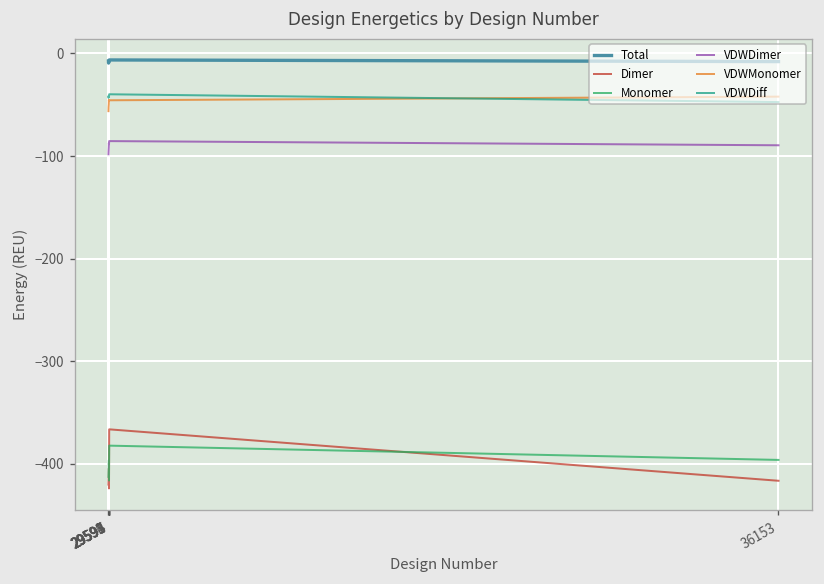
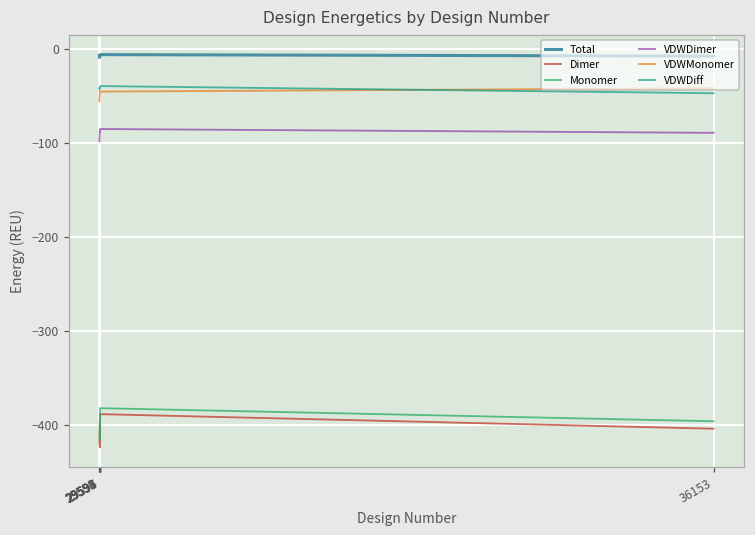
Dimer, 29597: -370 -> -390
Dimer, 36153: -420 -> -400
